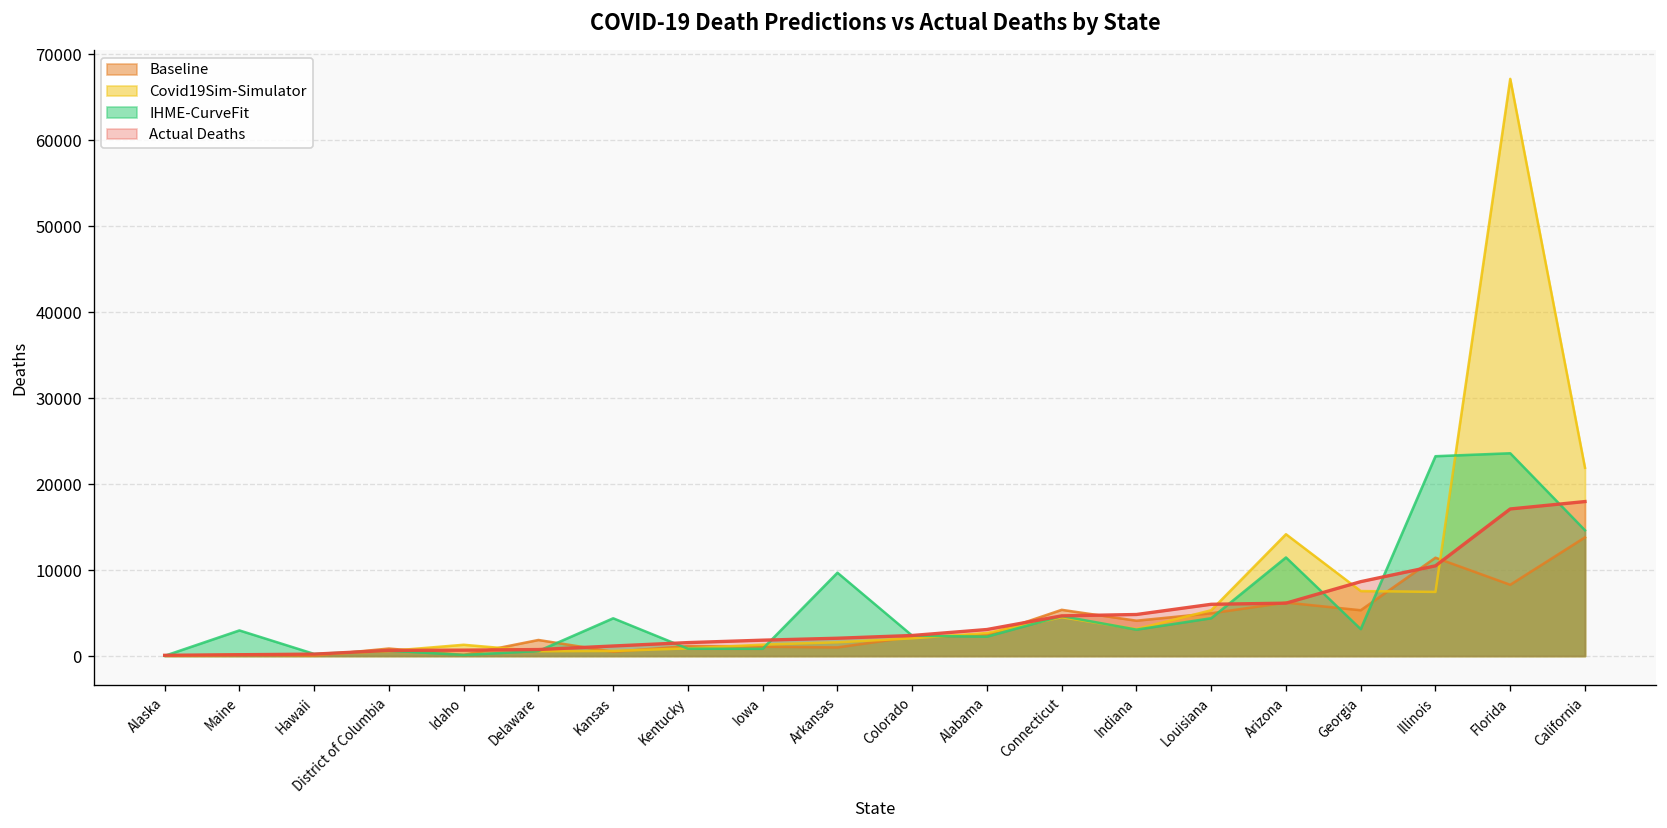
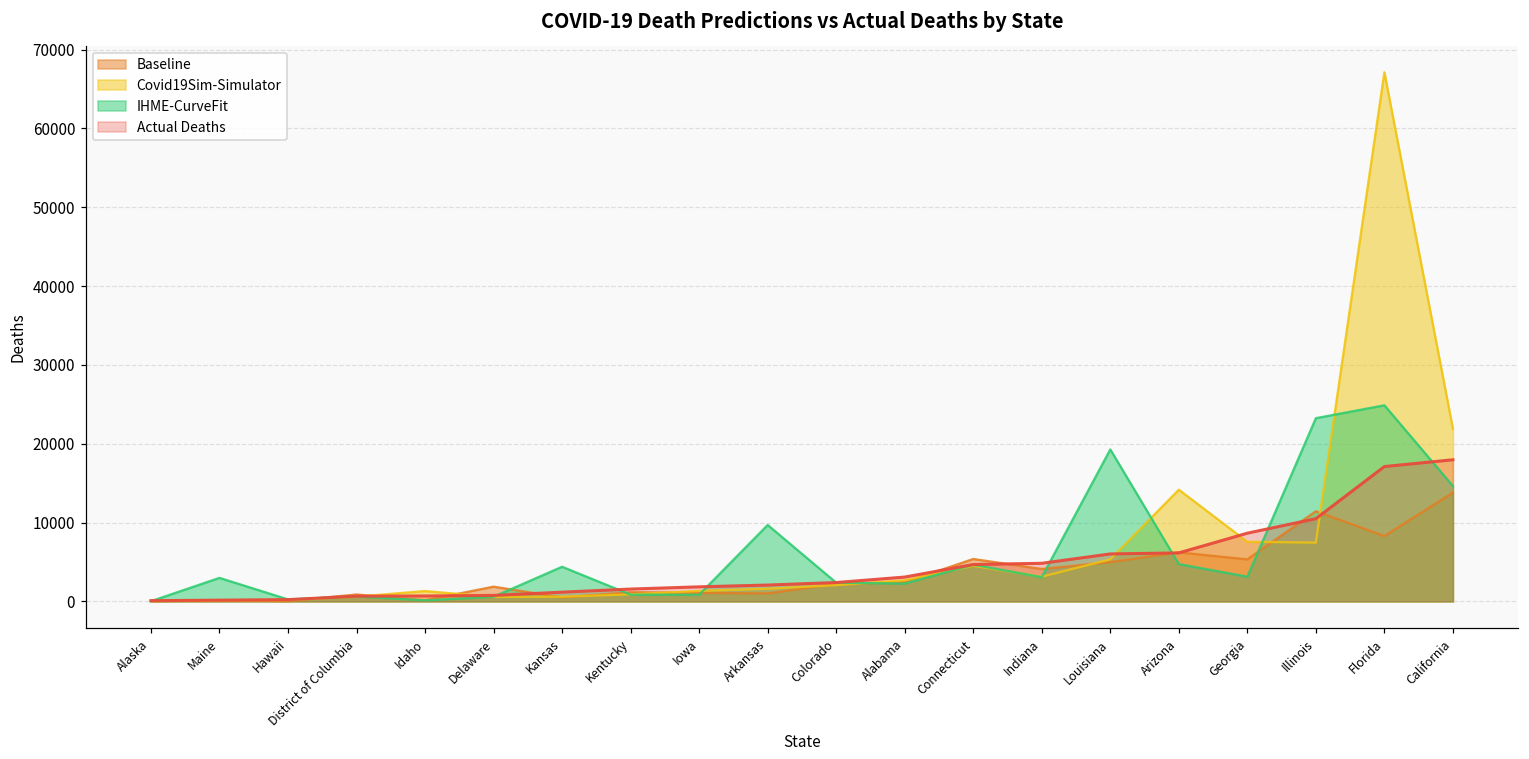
IHME-CurveFit, Louisiana: 4000 -> 19000
IHME-CurveFit, Arizona: 11000 -> 5000
IHME-CurveFit, Florida: 24000 -> 25000
